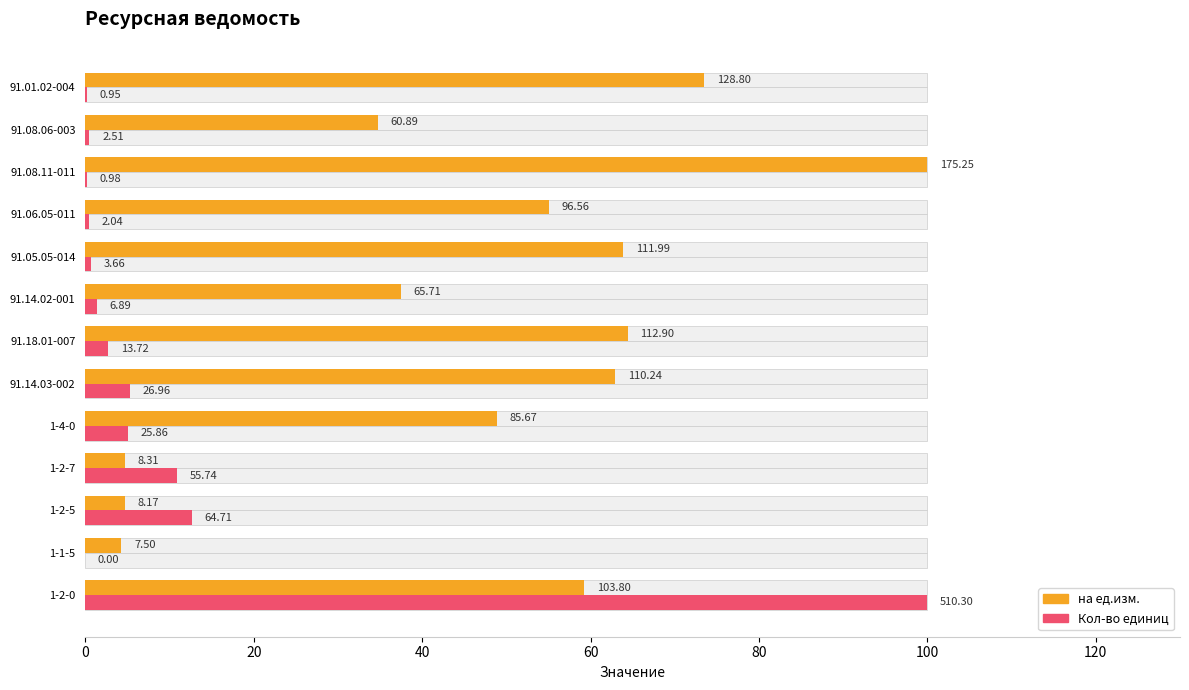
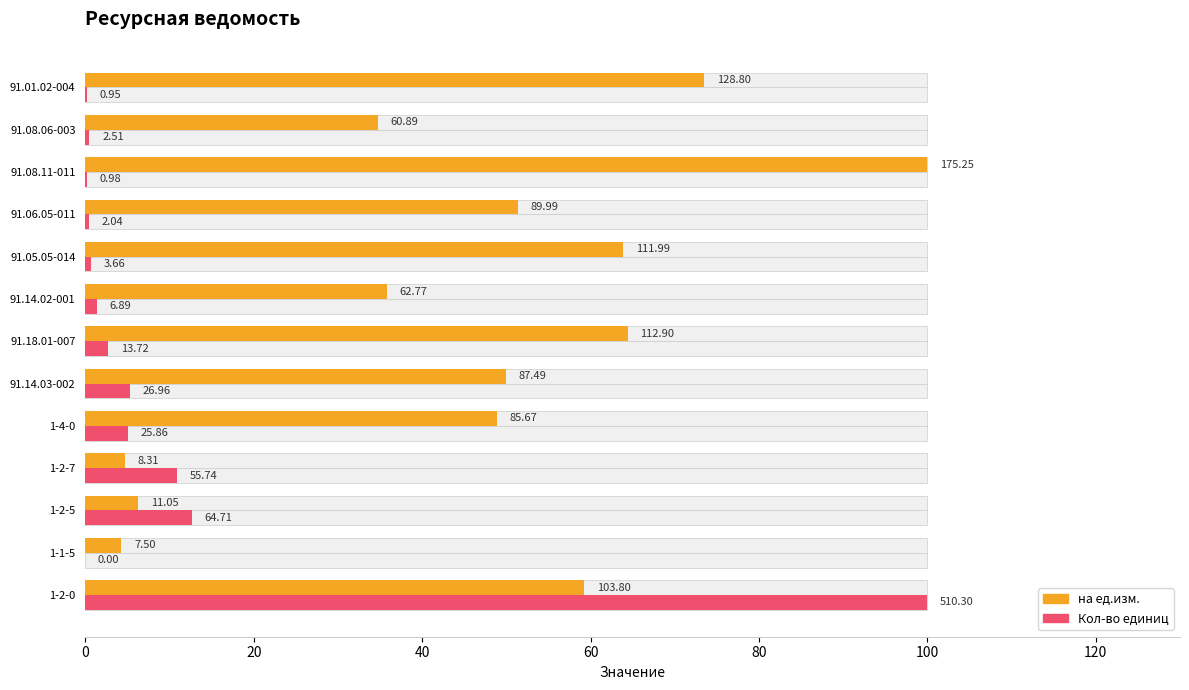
на ед.изм., 91.06.05-011: 96.56 -> 89.99
на ед.изм., 91.14.02-001: 65.71 -> 62.77
на ед.изм., 91.14.03-002: 110.24 -> 87.49
на ед.изм., 1-2-5: 8.17 -> 11.05
